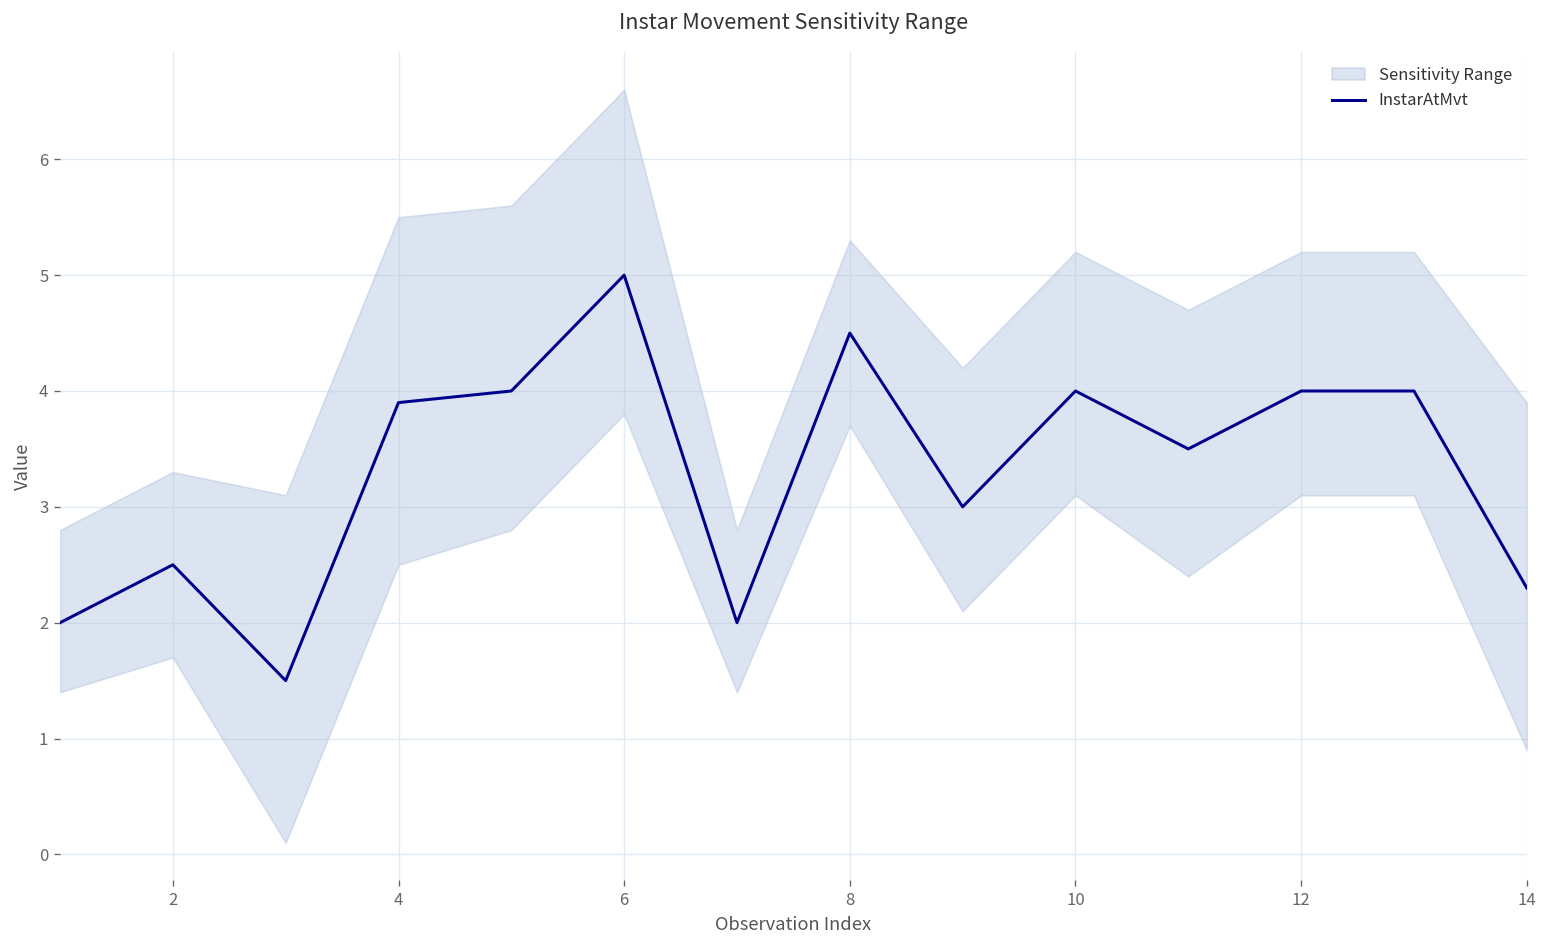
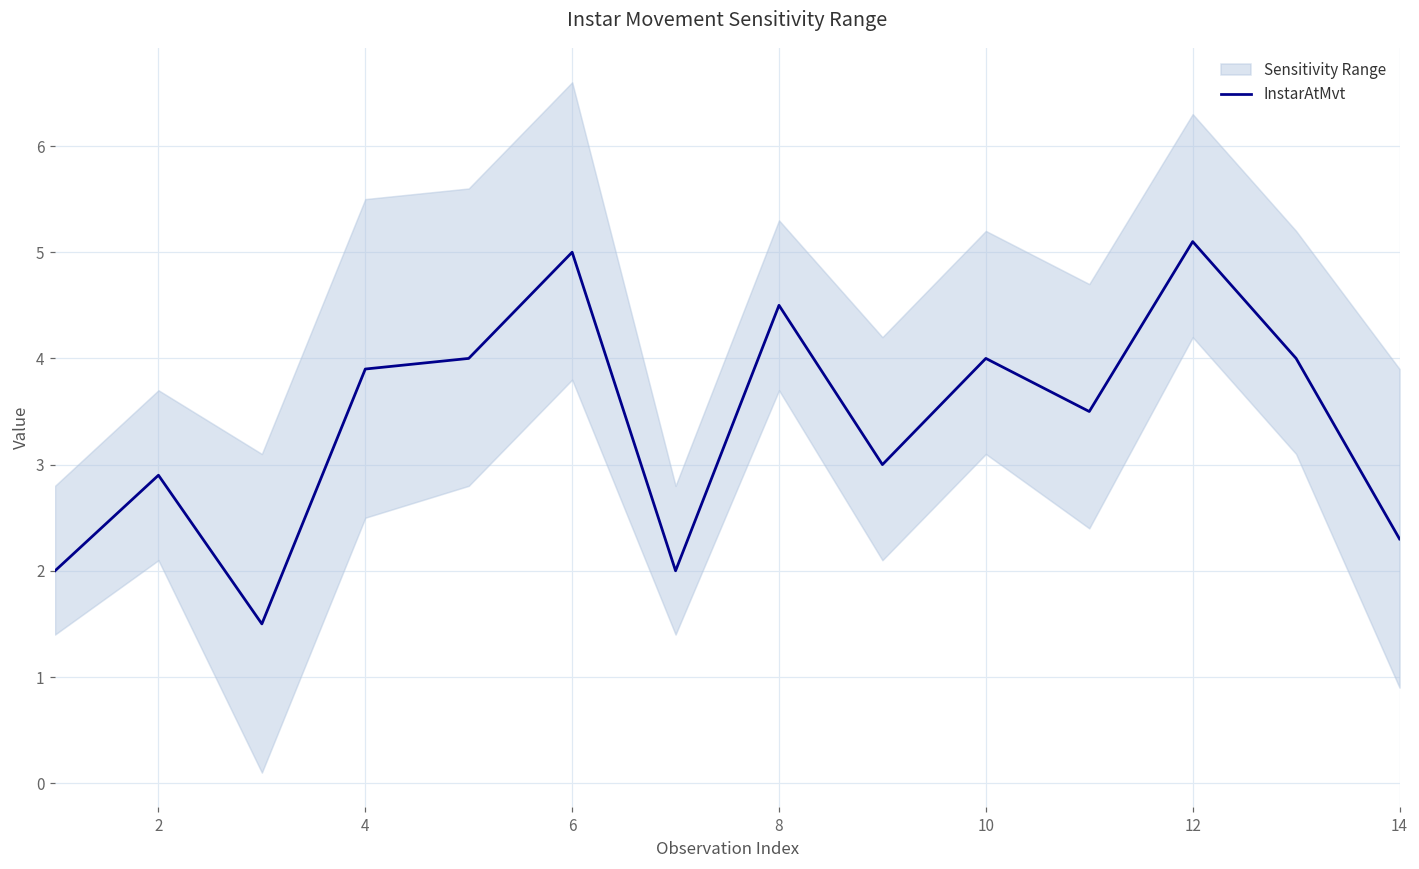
InstarAtMvt, 2: 2.5 -> 2.9
InstarAtMvt, 12: 4.0 -> 5.1
